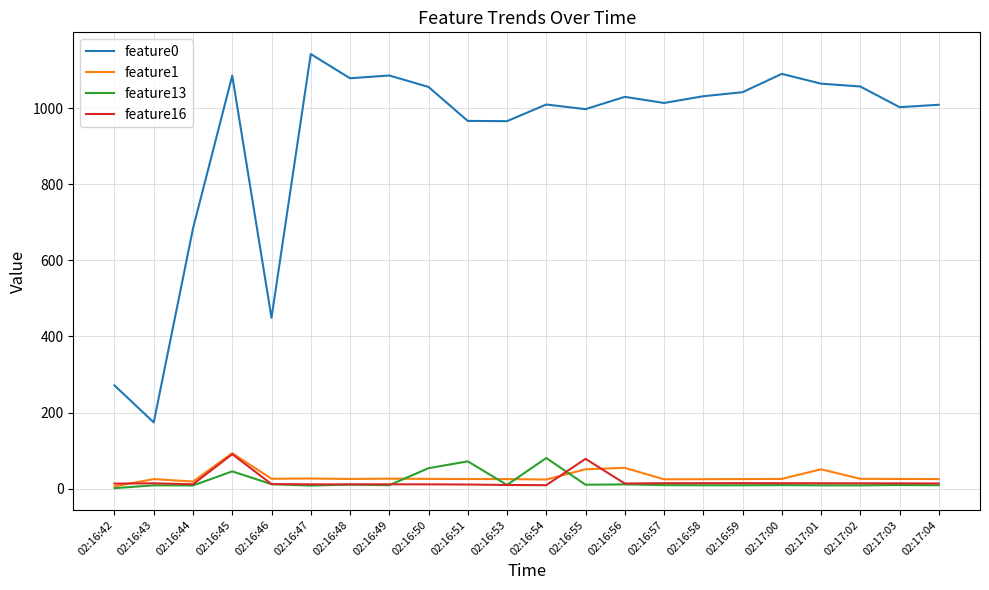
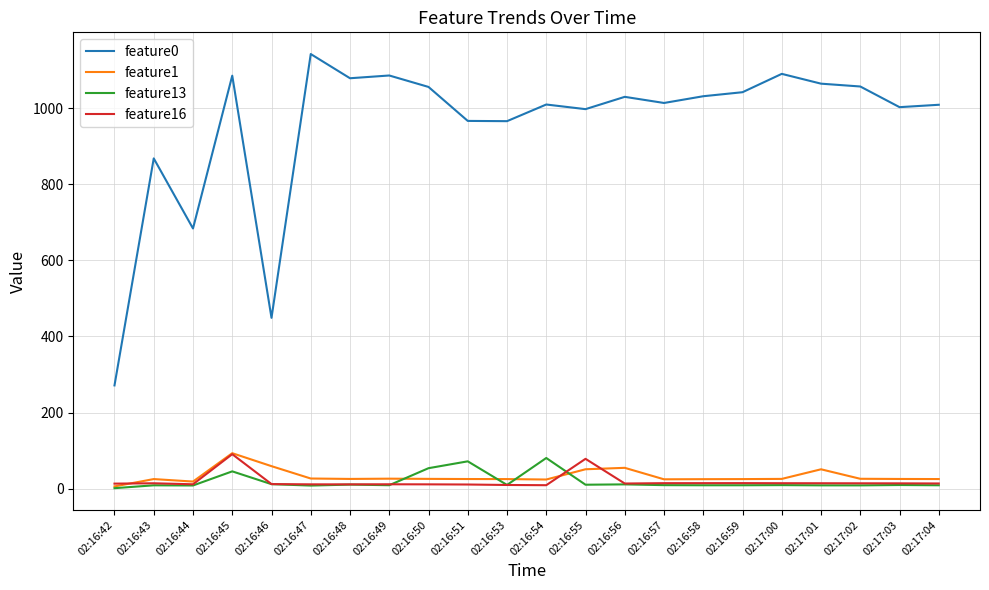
feature0, 02:16:43: 170 -> 870
feature1, 02:16:46: 30 -> 60
